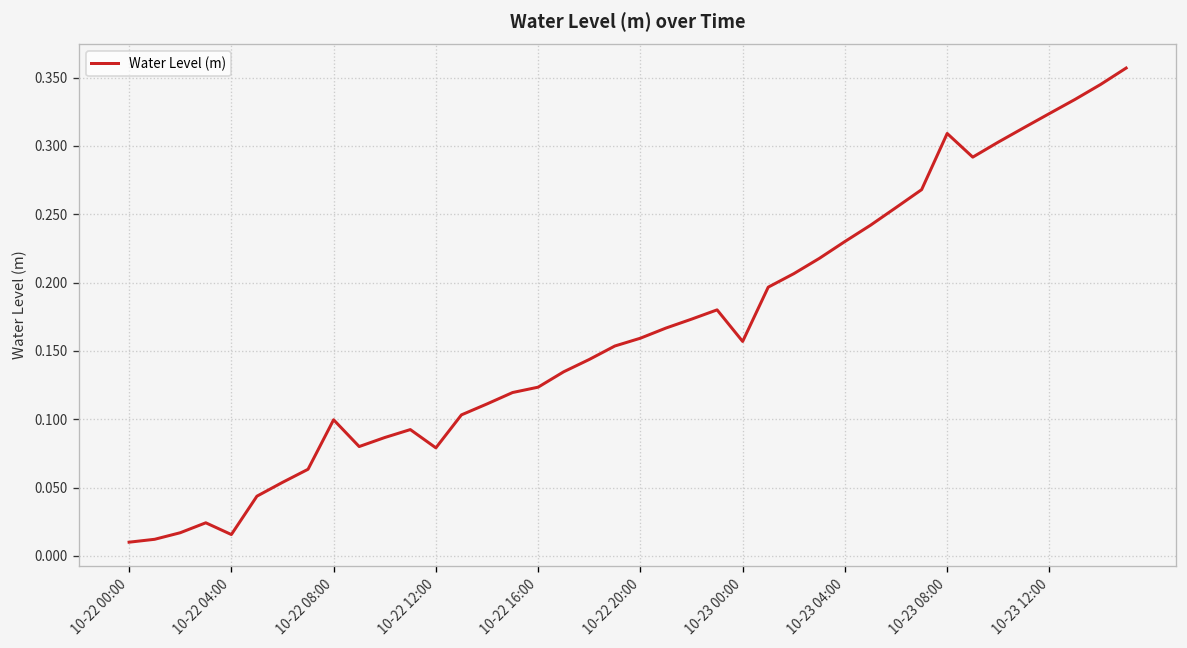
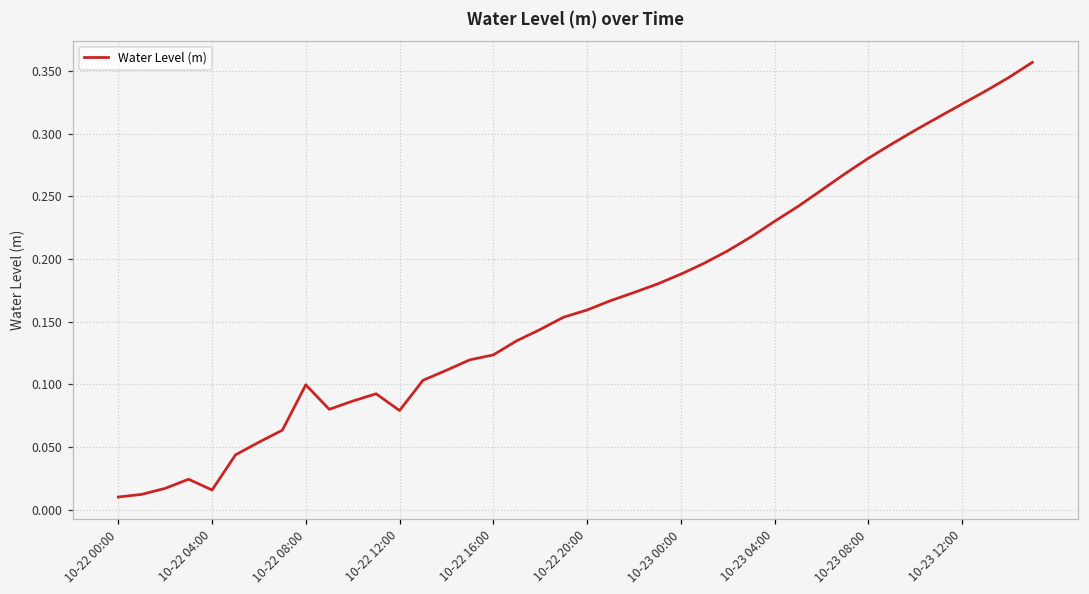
10-23 00:00: 0.157 -> 0.188
10-23 08:00: 0.309 -> 0.280
